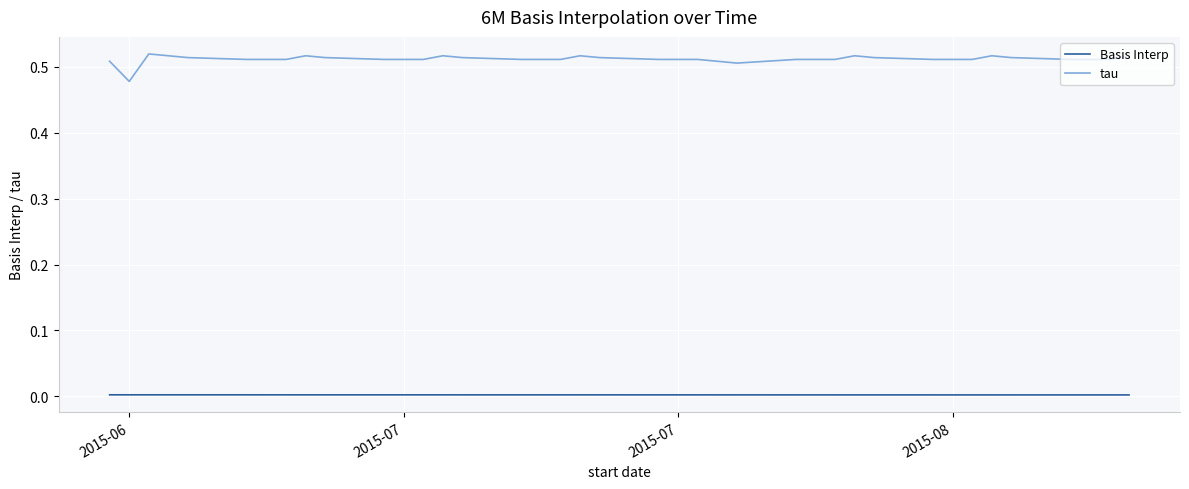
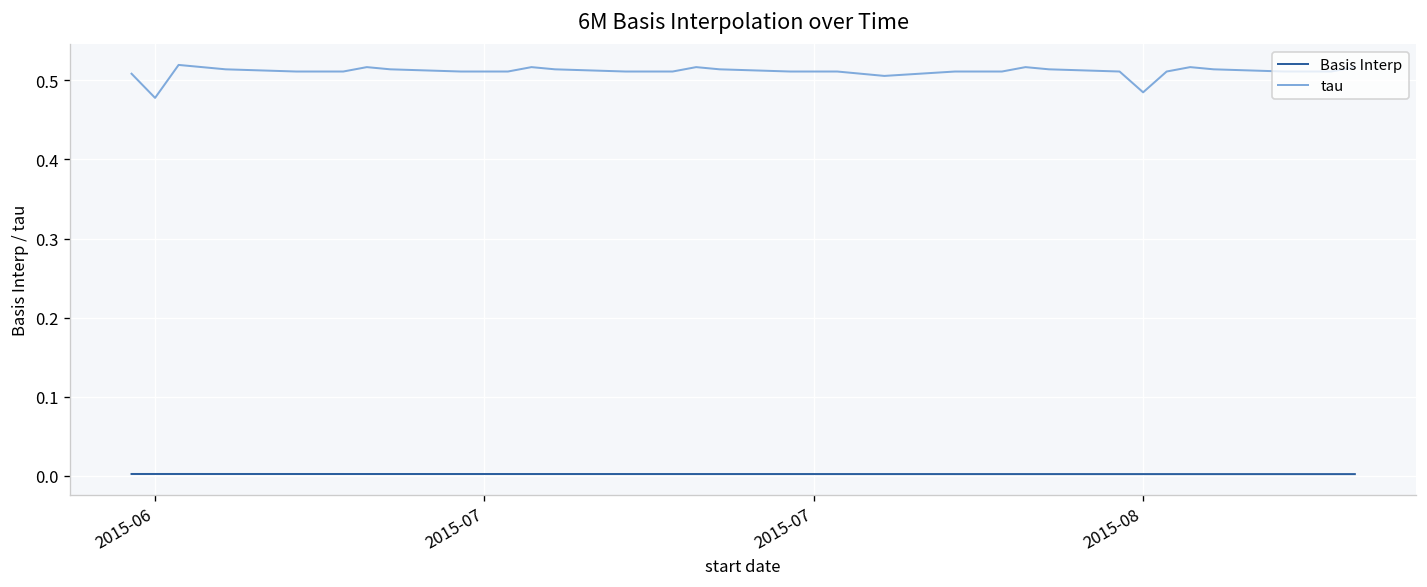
tau, 2015-08: 0.51 -> 0.48
